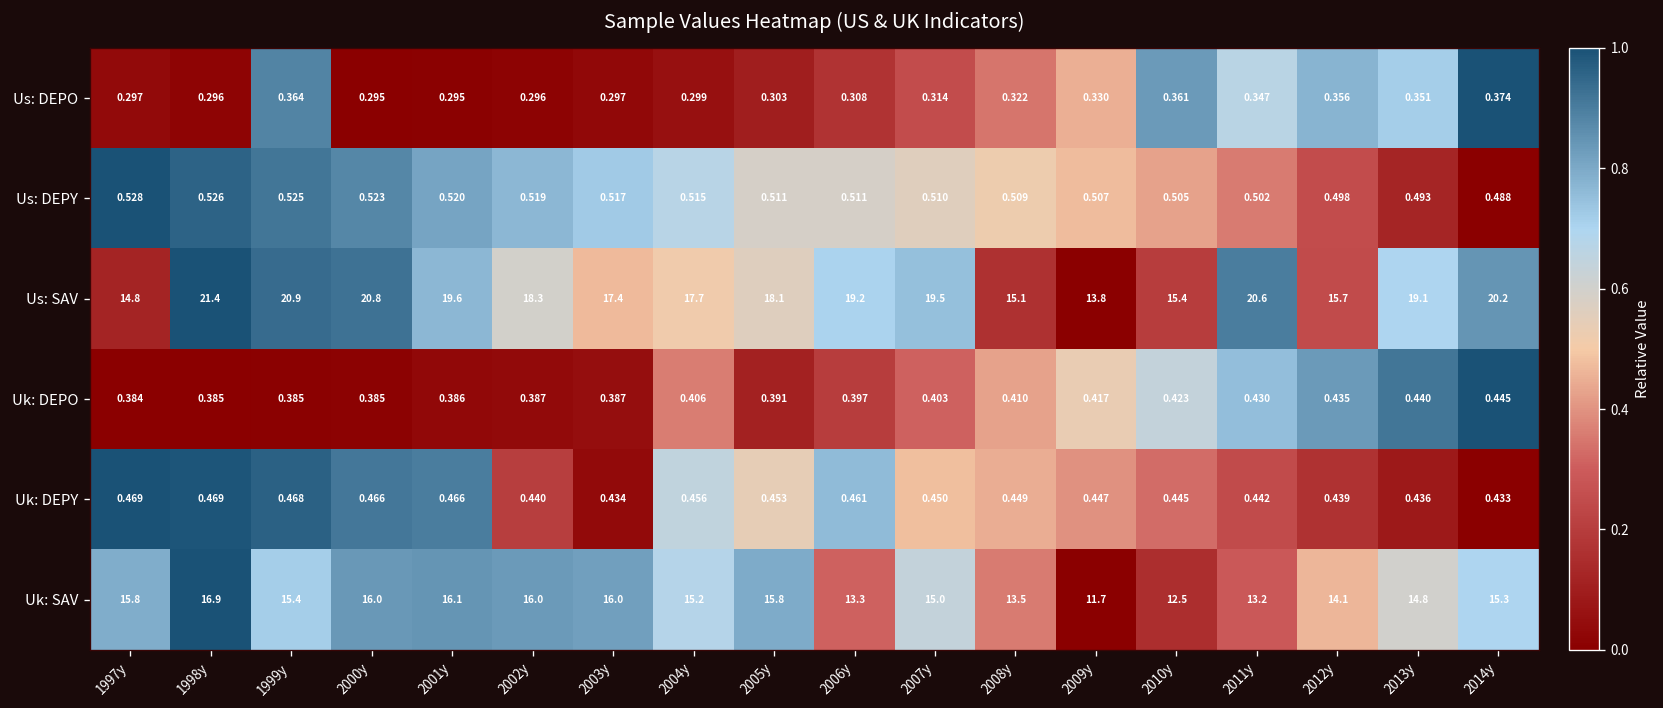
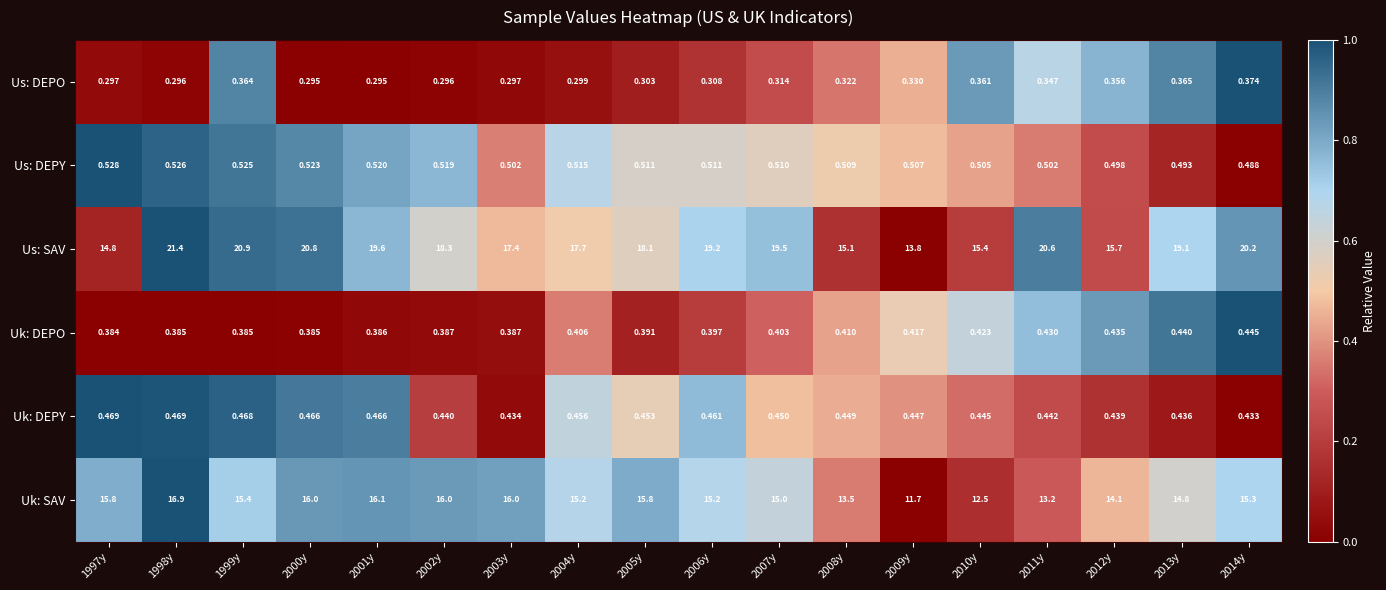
Us: DEPO, 2013y: 0.351 -> 0.365
Us: DEPY, 2003y: 0.517 -> 0.502
Uk: SAV, 2006y: 13.3 -> 15.2
